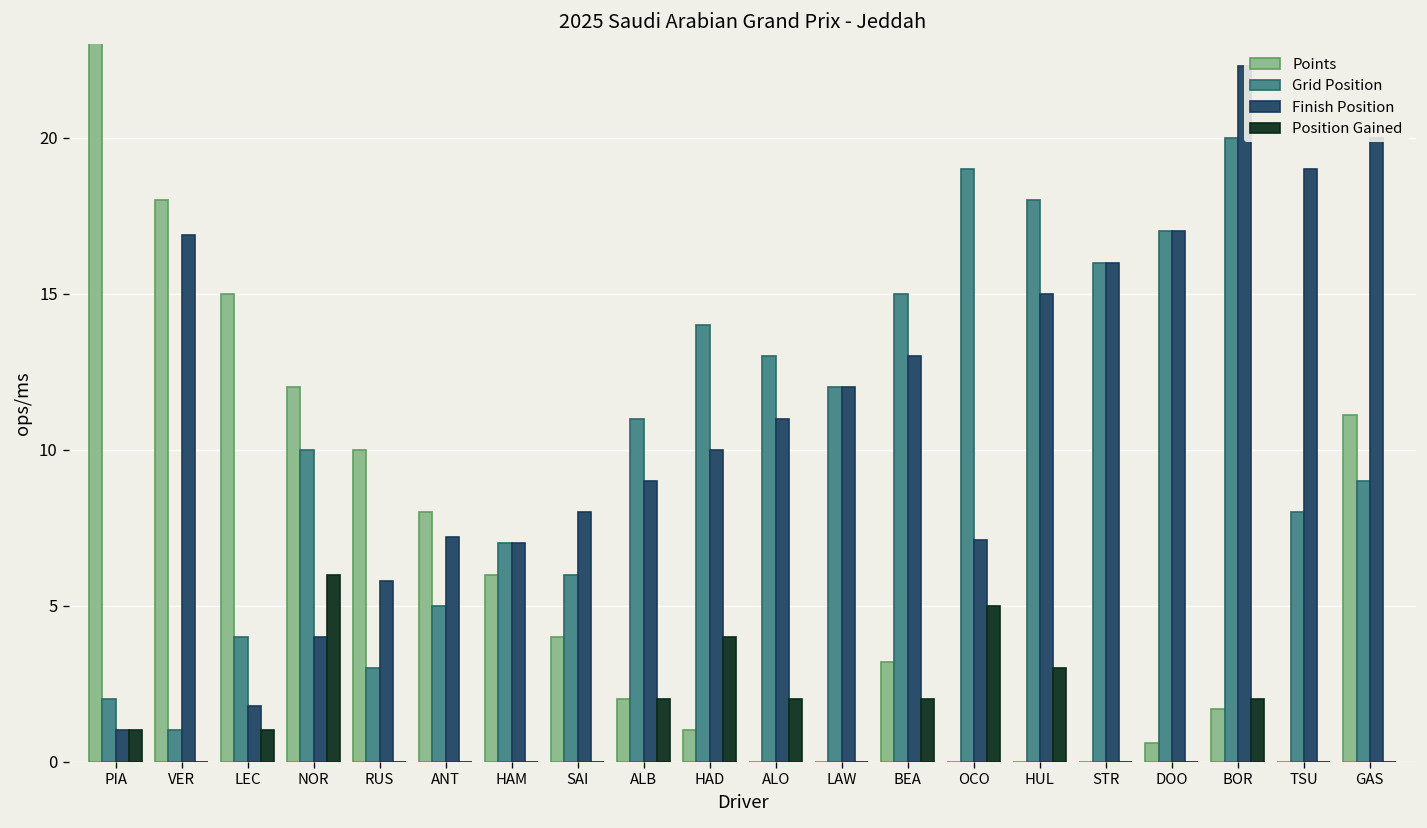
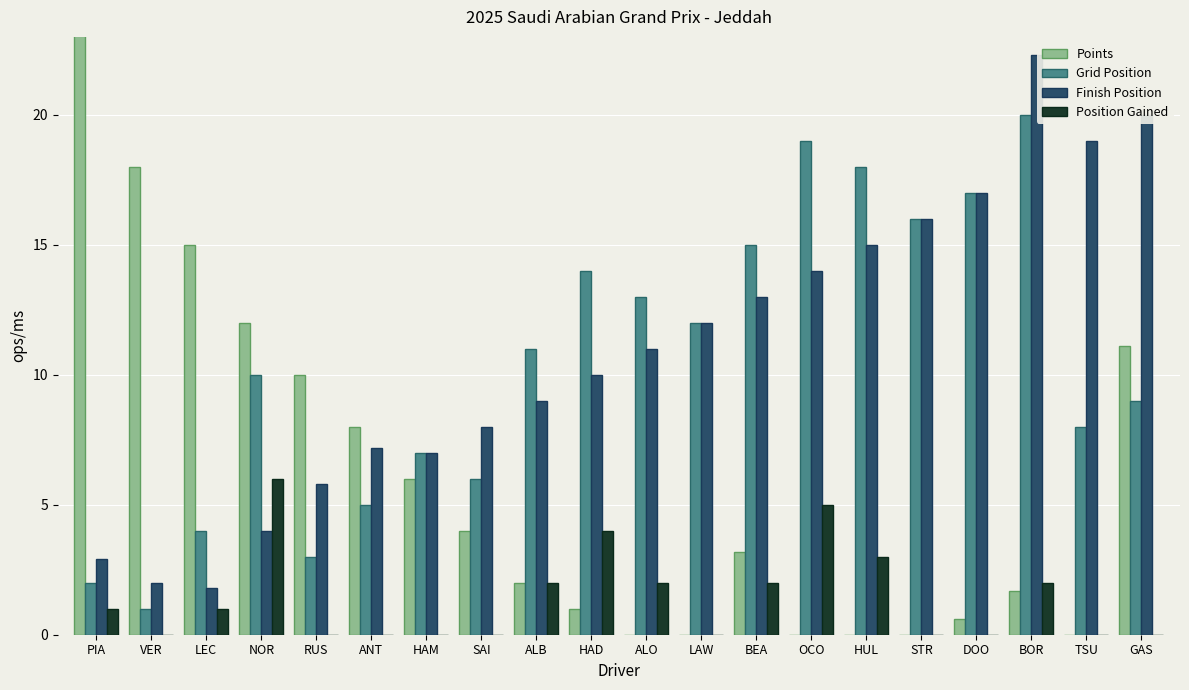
Finish Position, PIA: 1.0 -> 2.9
Finish Position, VER: 16.9 -> 2.0
Finish Position, OCO: 7.1 -> 14.0
